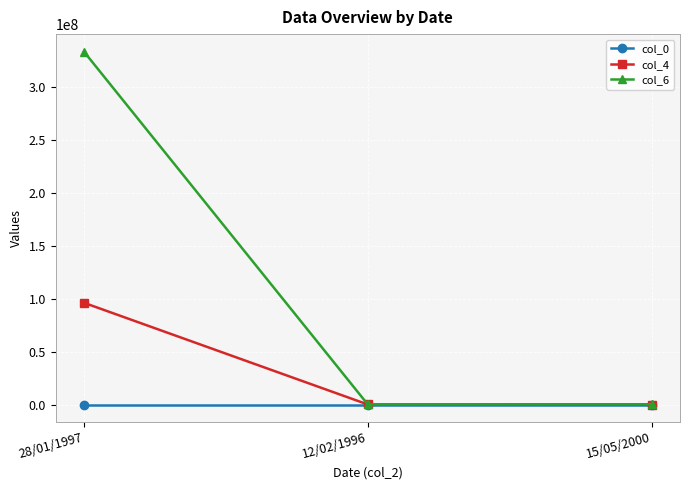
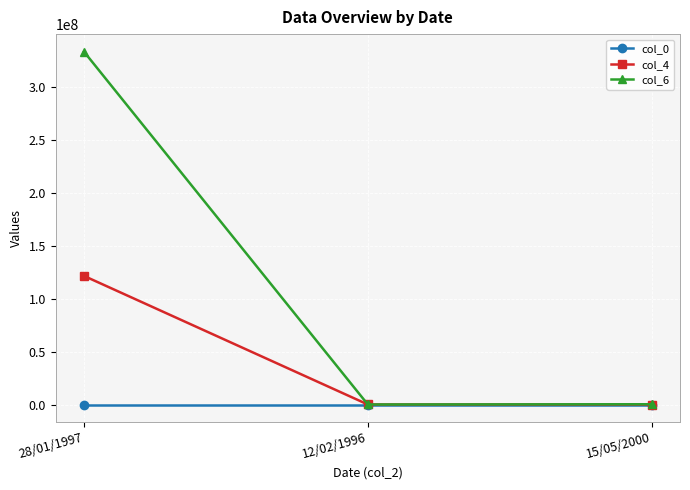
col_4, 28/01/1997: 96000000 -> 121000000
